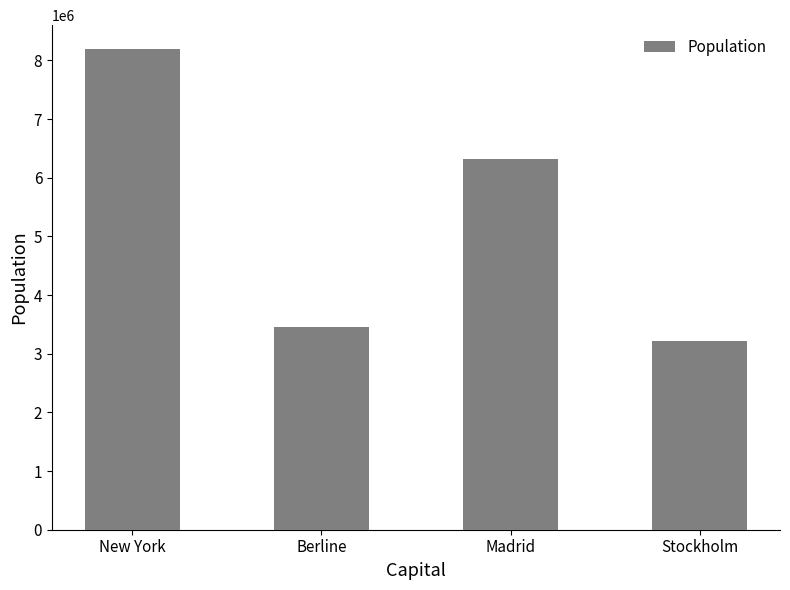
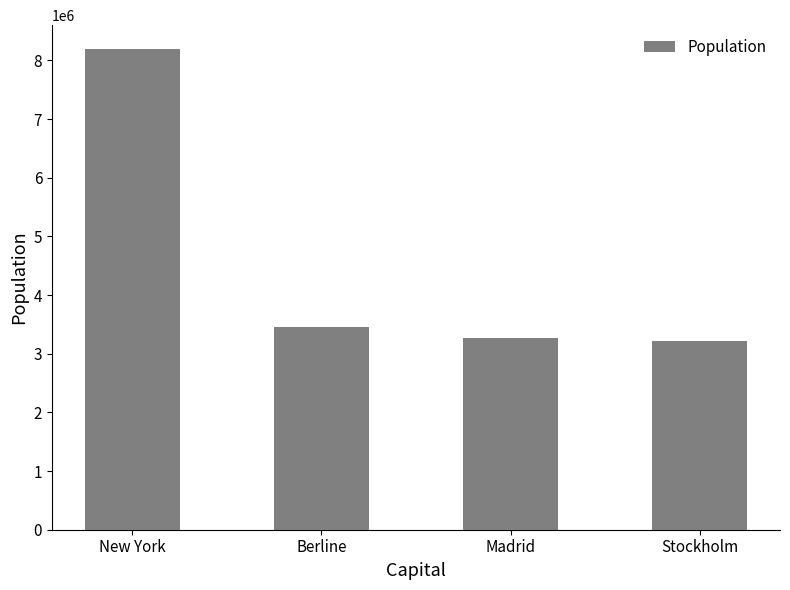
Madrid: 6300000 -> 3300000
